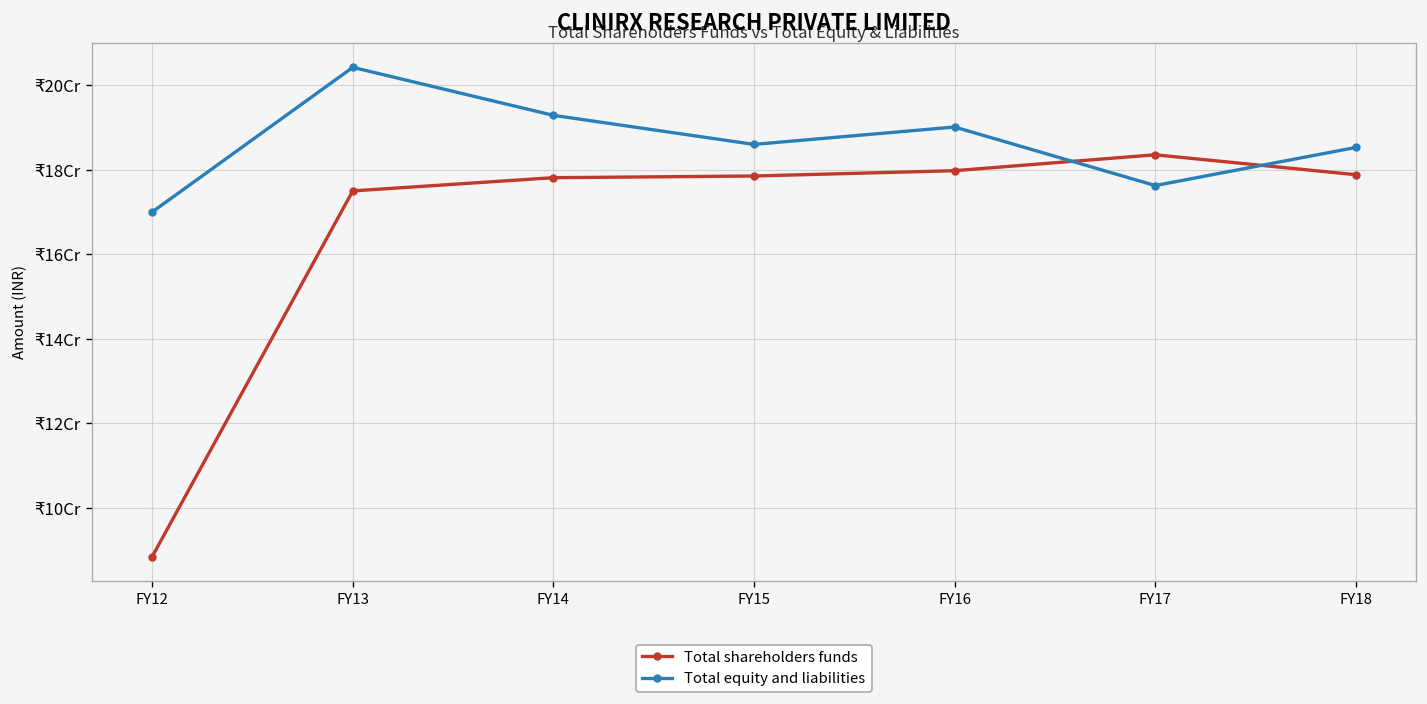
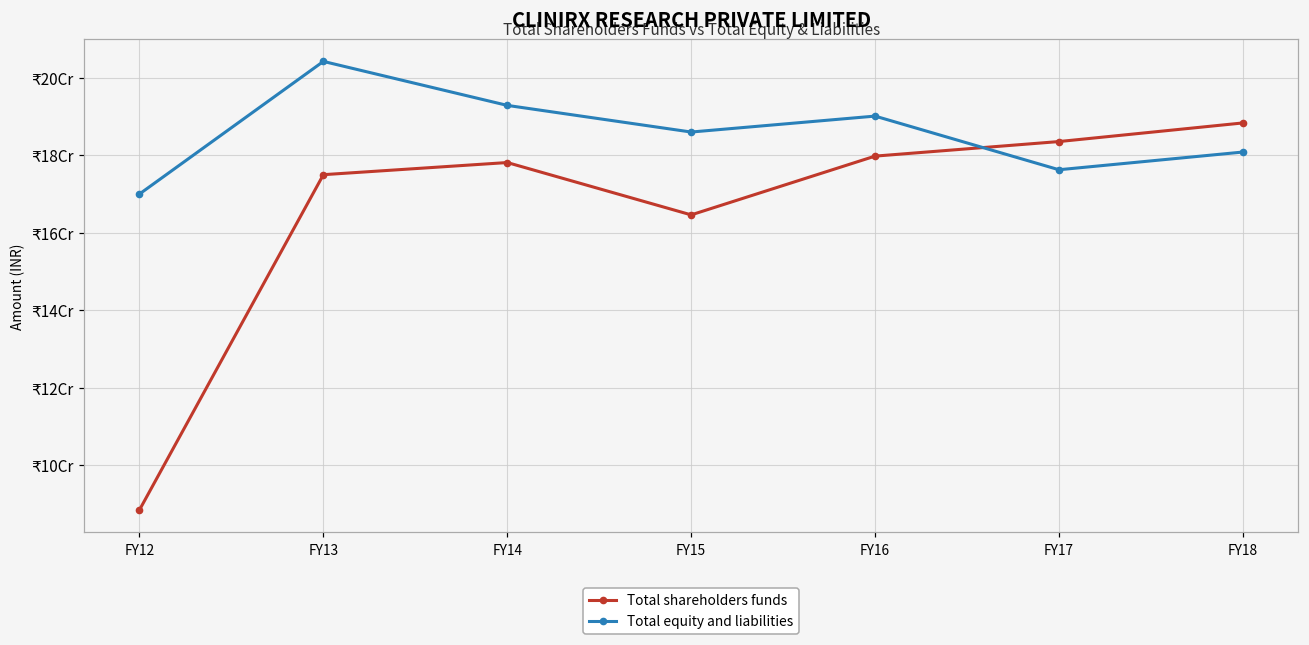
Total shareholders funds, FY15: ₹17.9Cr -> ₹16.5Cr
Total shareholders funds, FY18: ₹17.9Cr -> ₹18.8Cr
Total equity and liabilities, FY18: ₹18.5Cr -> ₹18.1Cr
